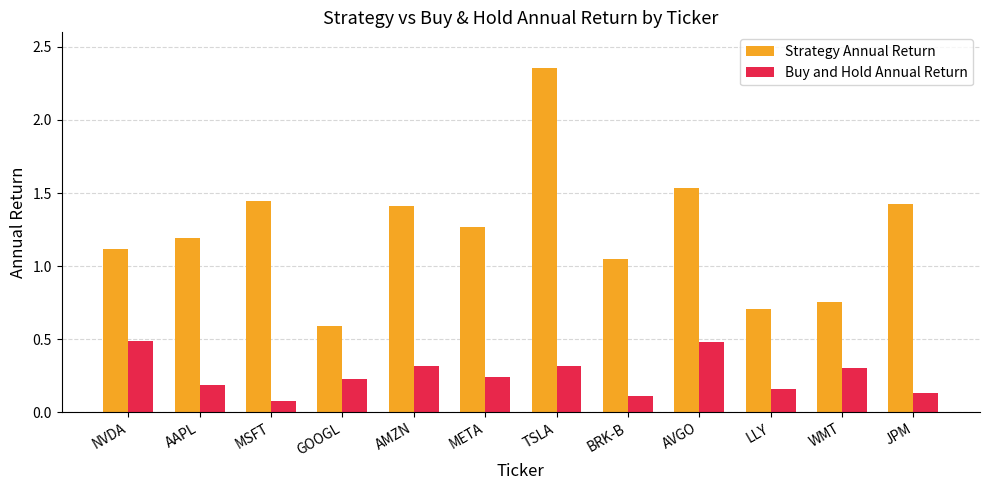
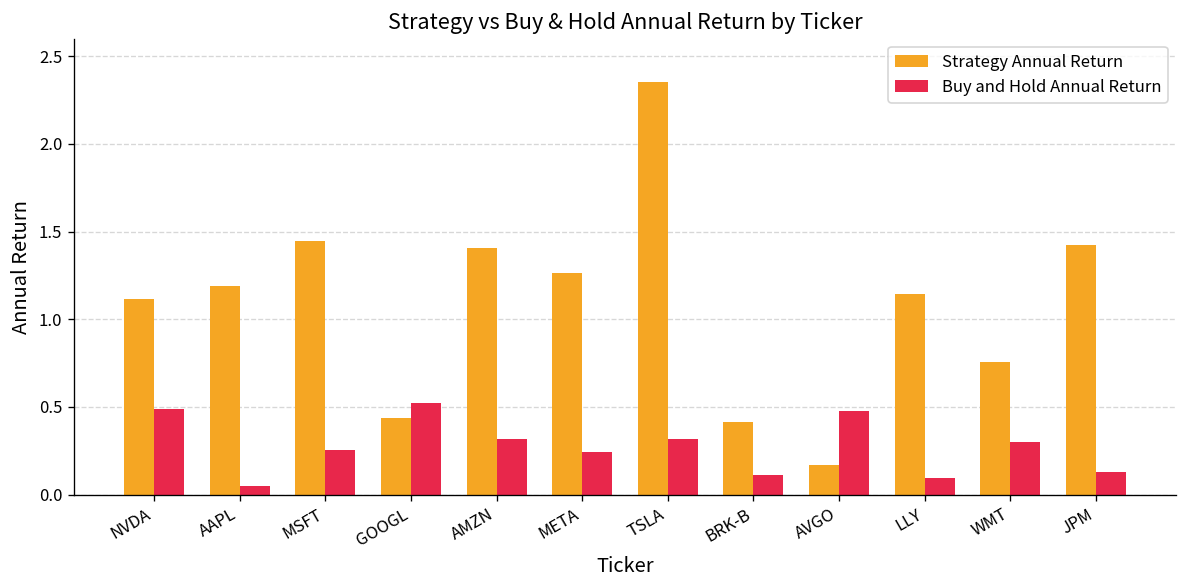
Buy and Hold Annual Return, AAPL: 0.19 -> 0.05
Buy and Hold Annual Return, MSFT: 0.07 -> 0.26
Strategy Annual Return, GOOGL: 0.59 -> 0.44
Buy and Hold Annual Return, GOOGL: 0.22 -> 0.52
Strategy Annual Return, BRK-B: 1.05 -> 0.41
Strategy Annual Return, AVGO: 1.54 -> 0.17
Strategy Annual Return, LLY: 0.71 -> 1.15
Buy and Hold Annual Return, LLY: 0.16 -> 0.09
